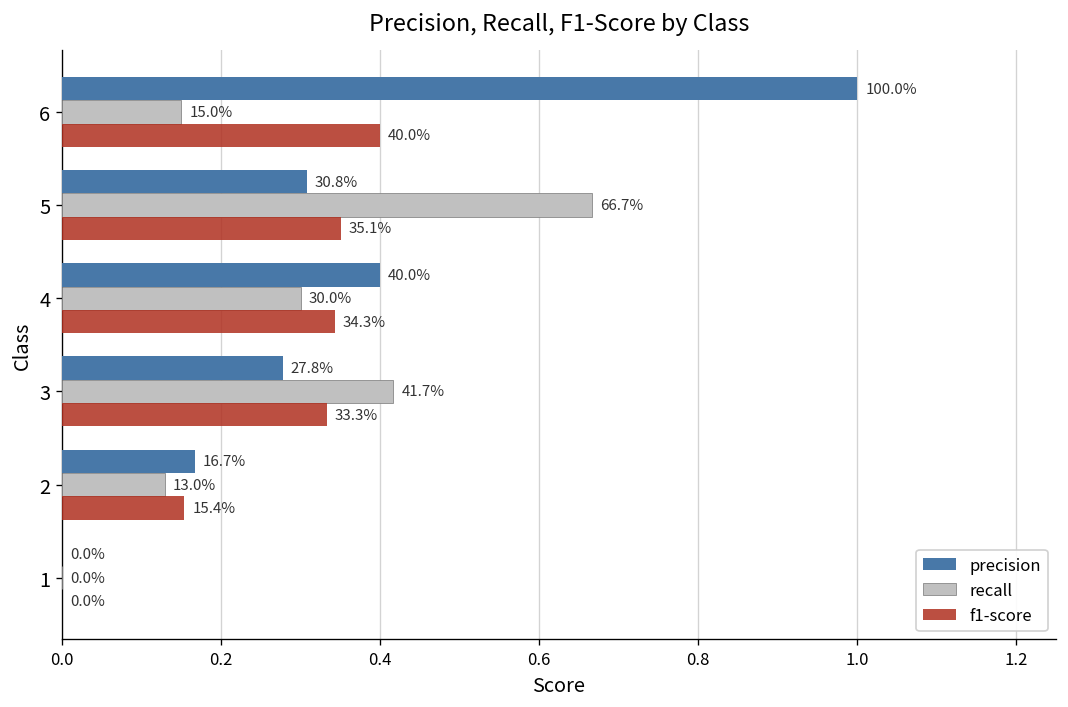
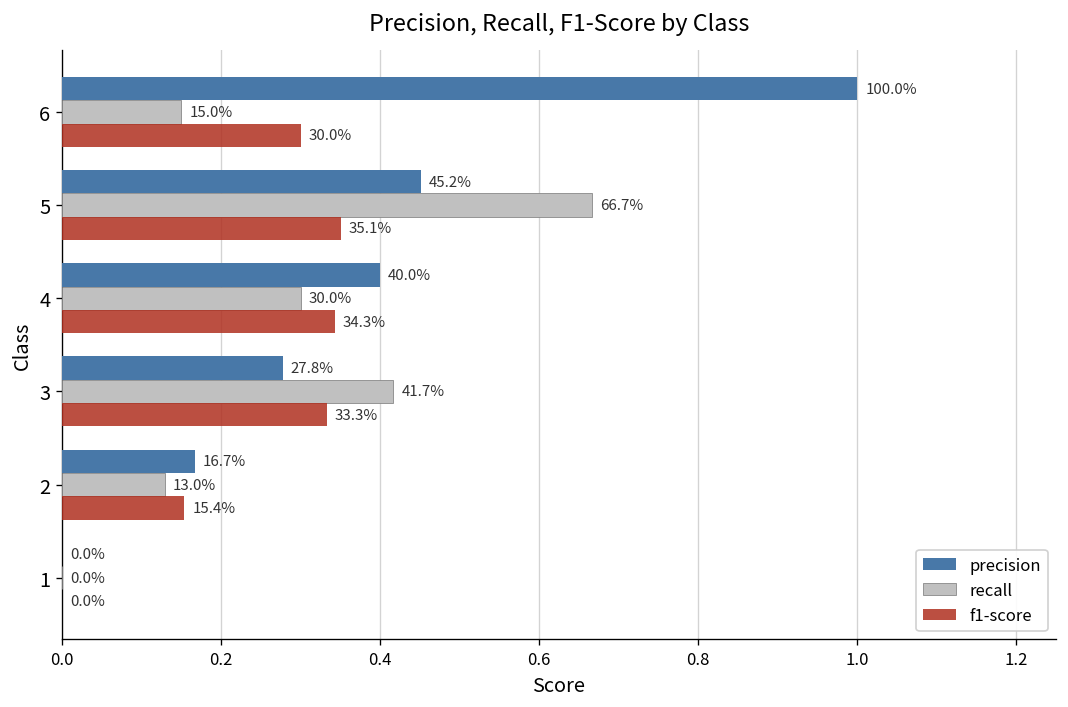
f1-score, 6: 40.0% -> 30.0%
precision, 5: 30.8% -> 45.2%
